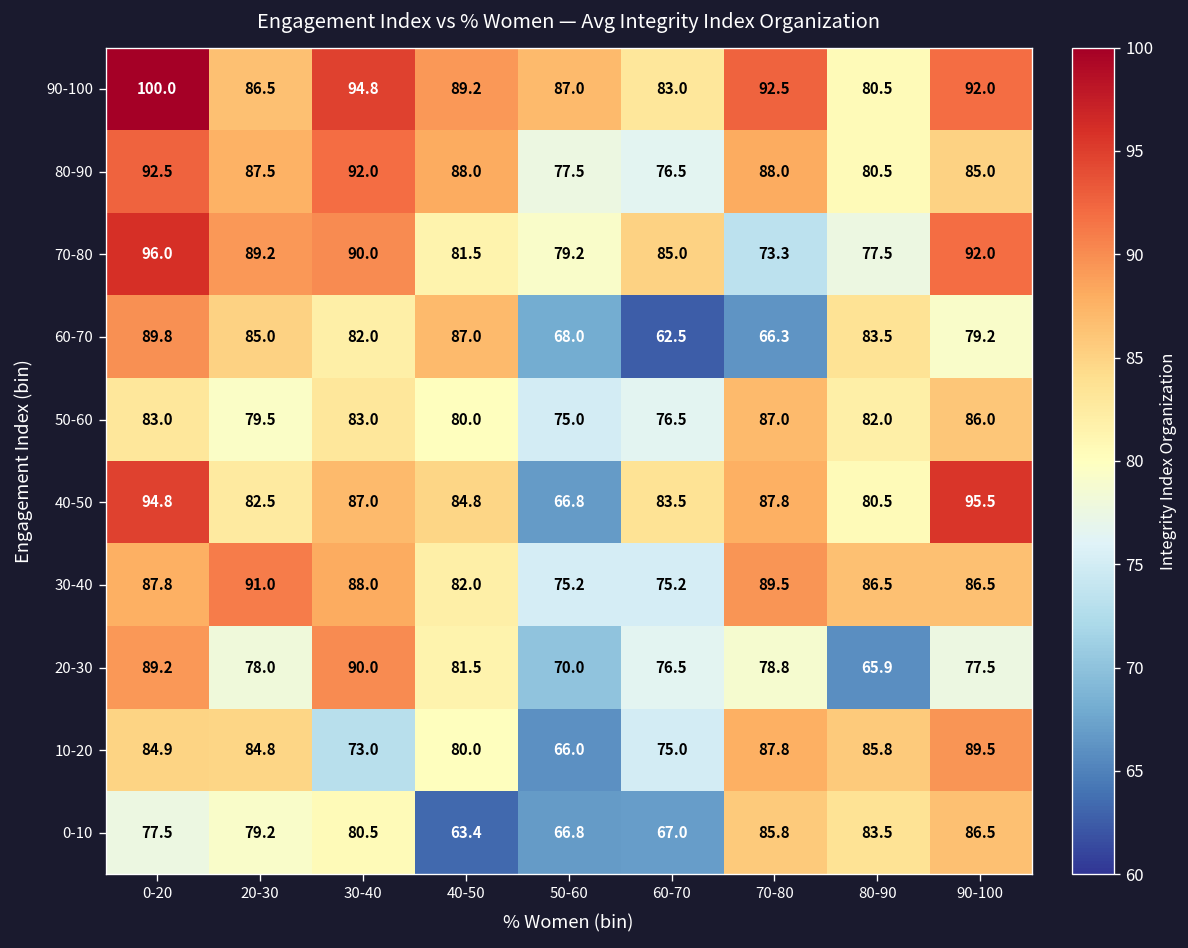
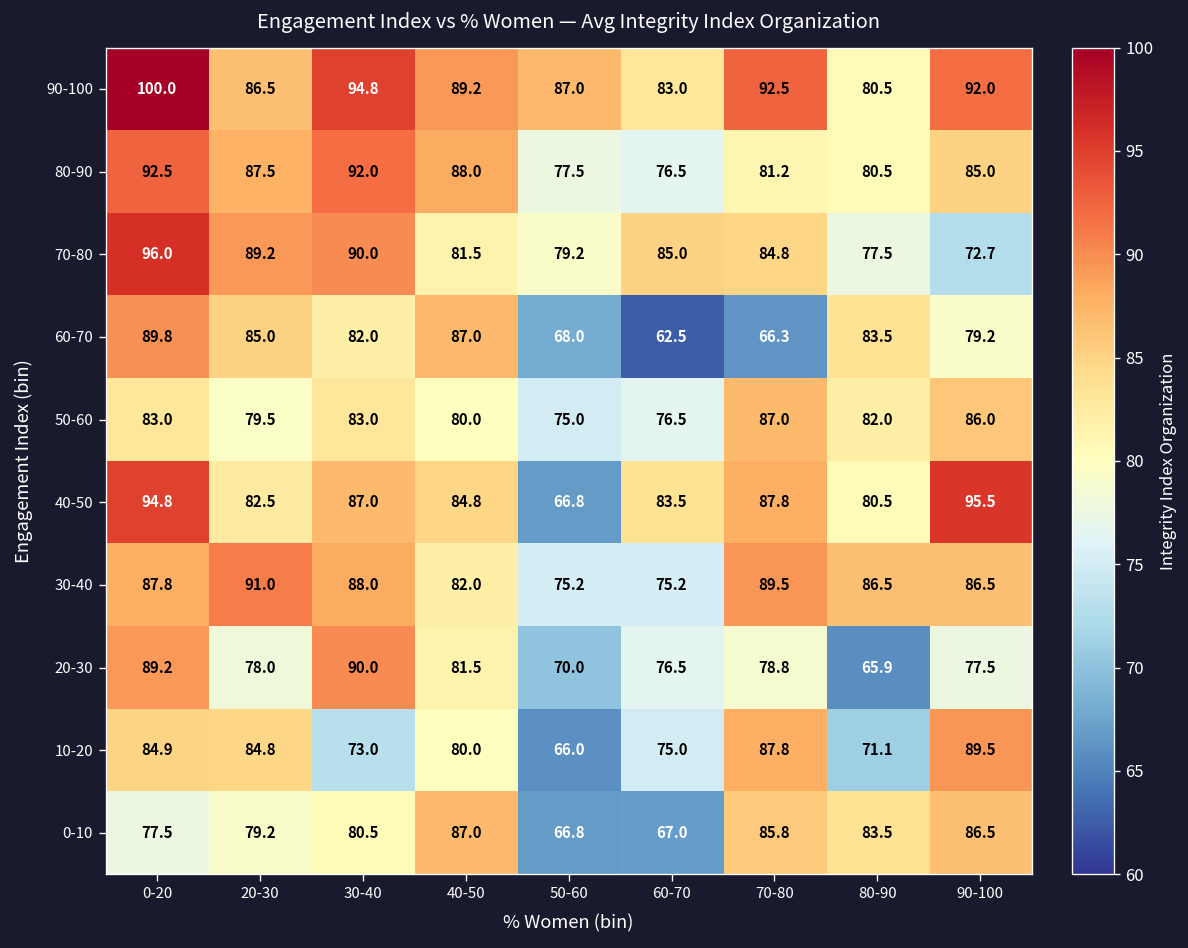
80-90, 70-80: 88.0 -> 81.2
70-80, 70-80: 73.3 -> 84.8
70-80, 90-100: 92.0 -> 72.7
10-20, 80-90: 85.8 -> 71.1
0-10, 40-50: 63.4 -> 87.0
